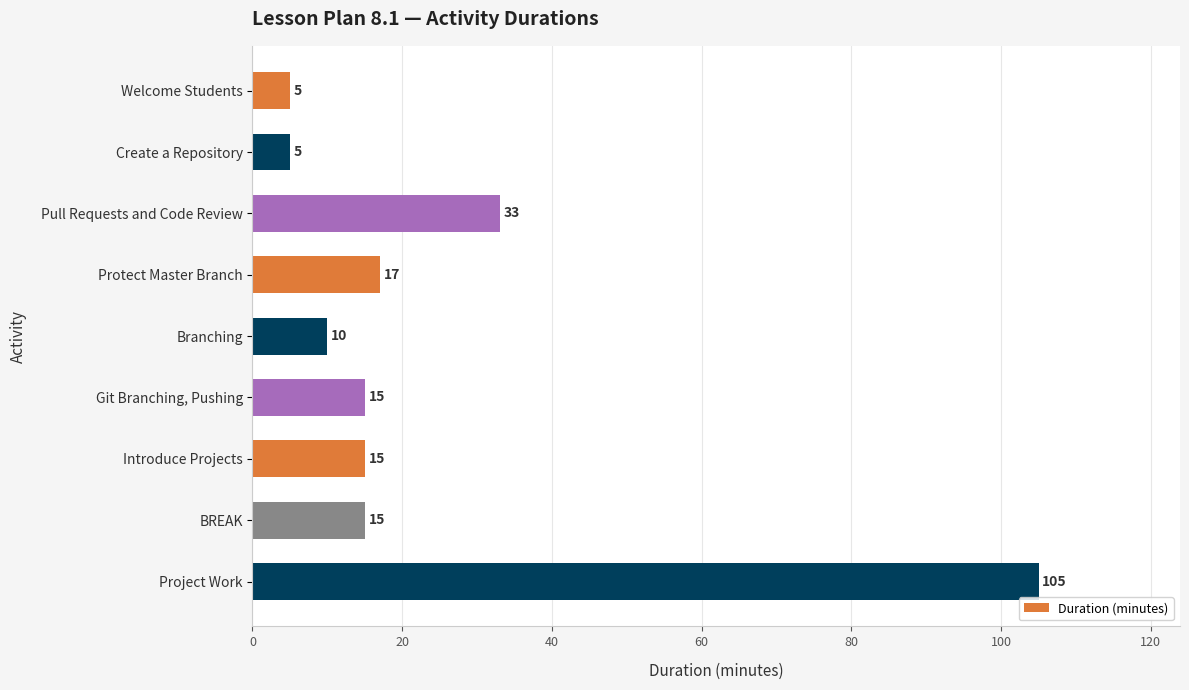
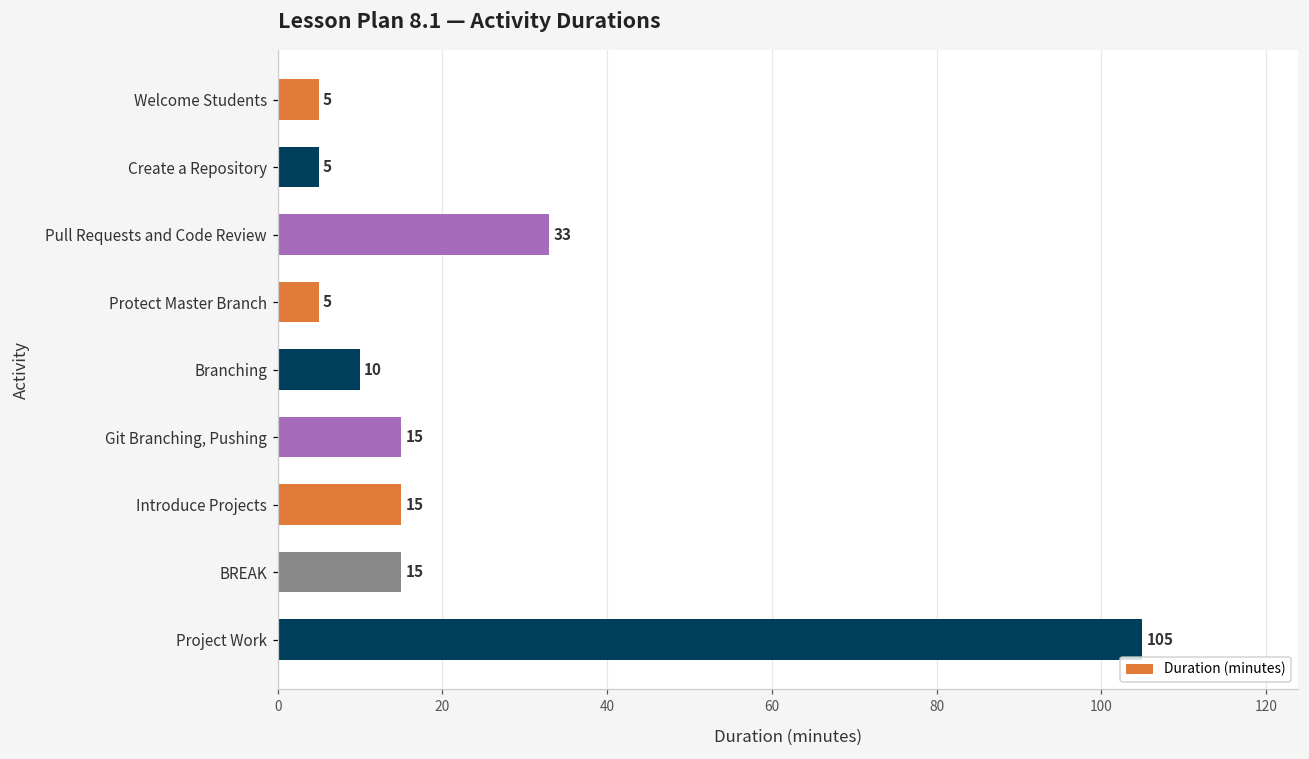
Protect Master Branch: 17 -> 5
